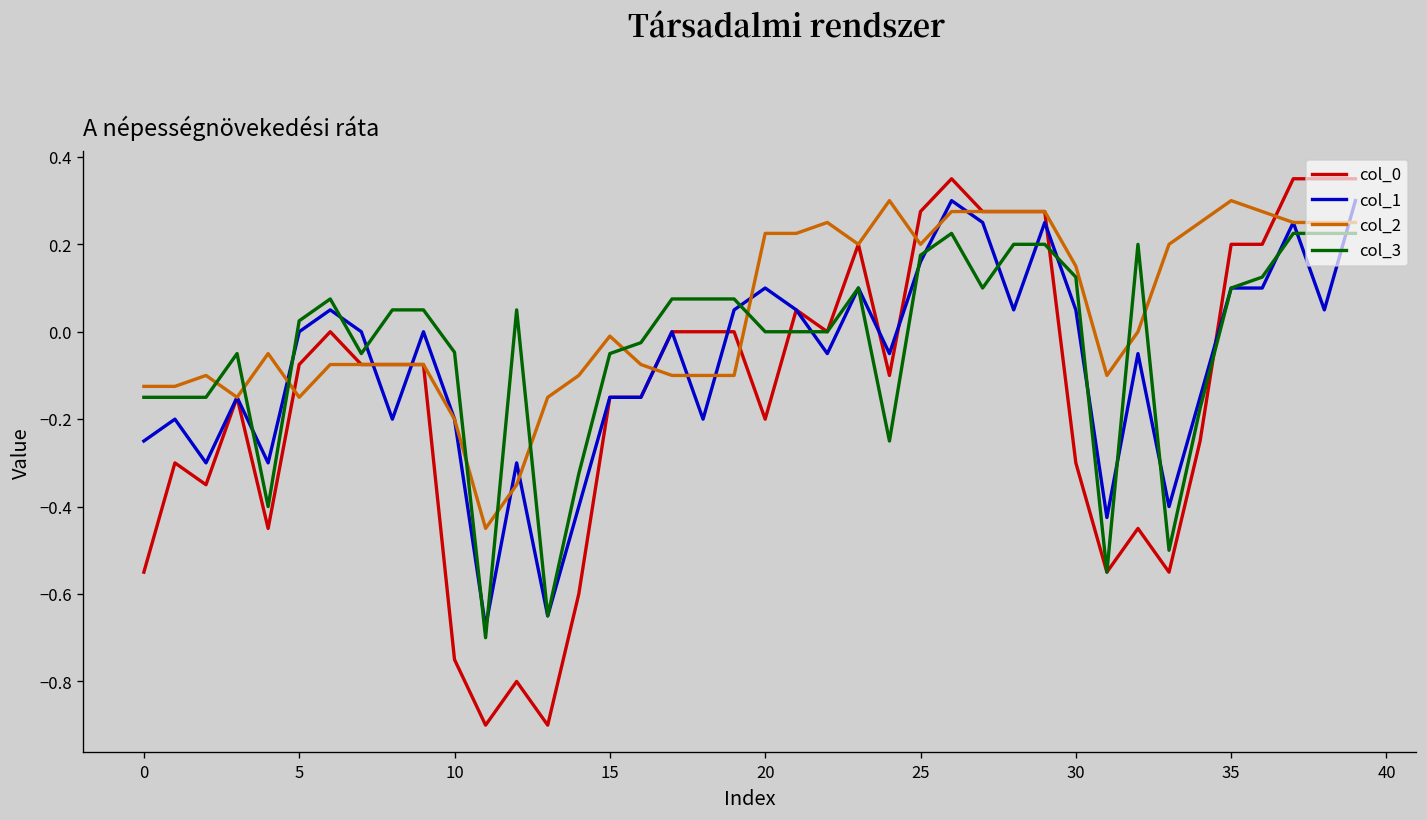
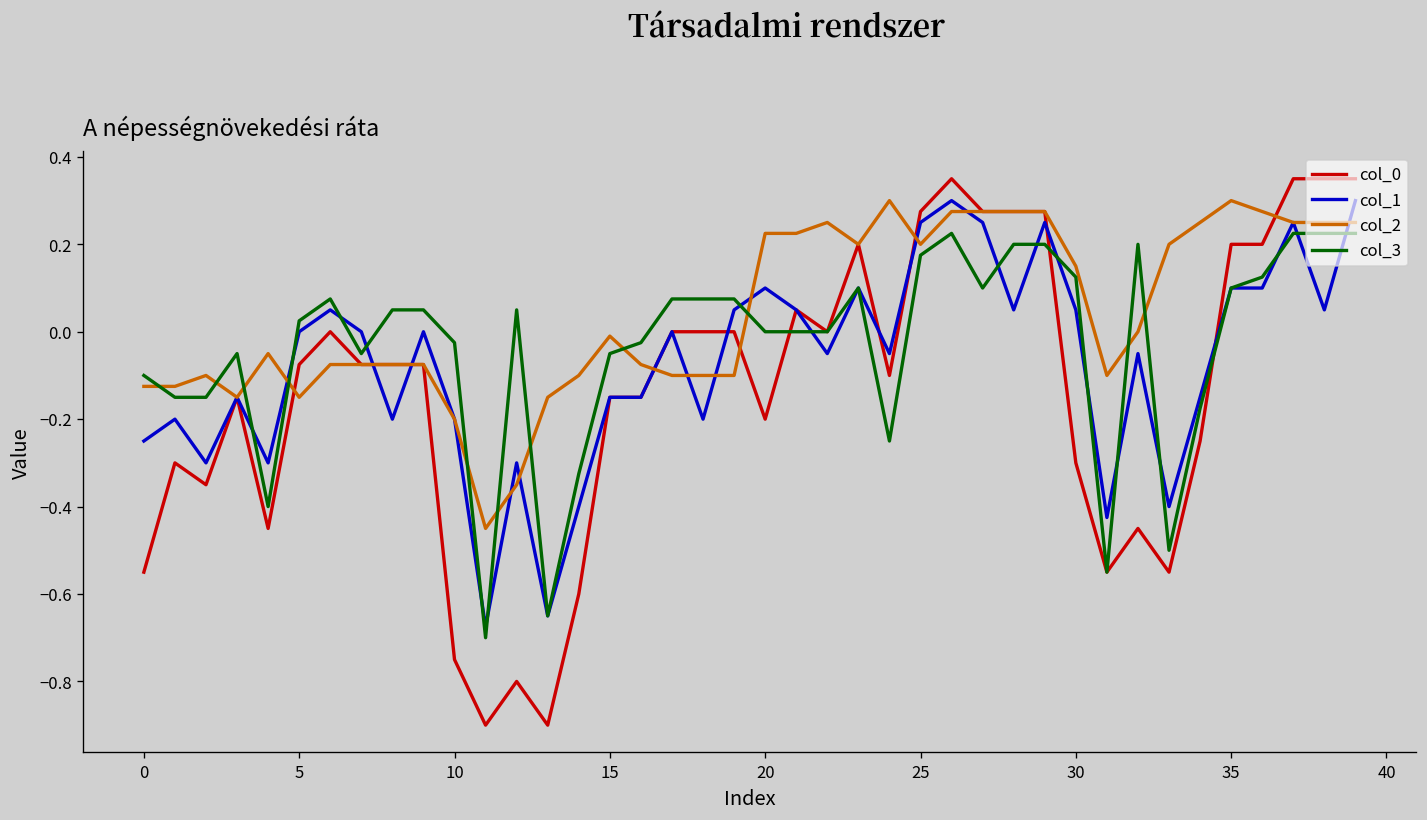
col_3, 0: -0.15 -> -0.10
col_3, 10: -0.05 -> -0.03
col_1, 25: 0.16 -> 0.25
